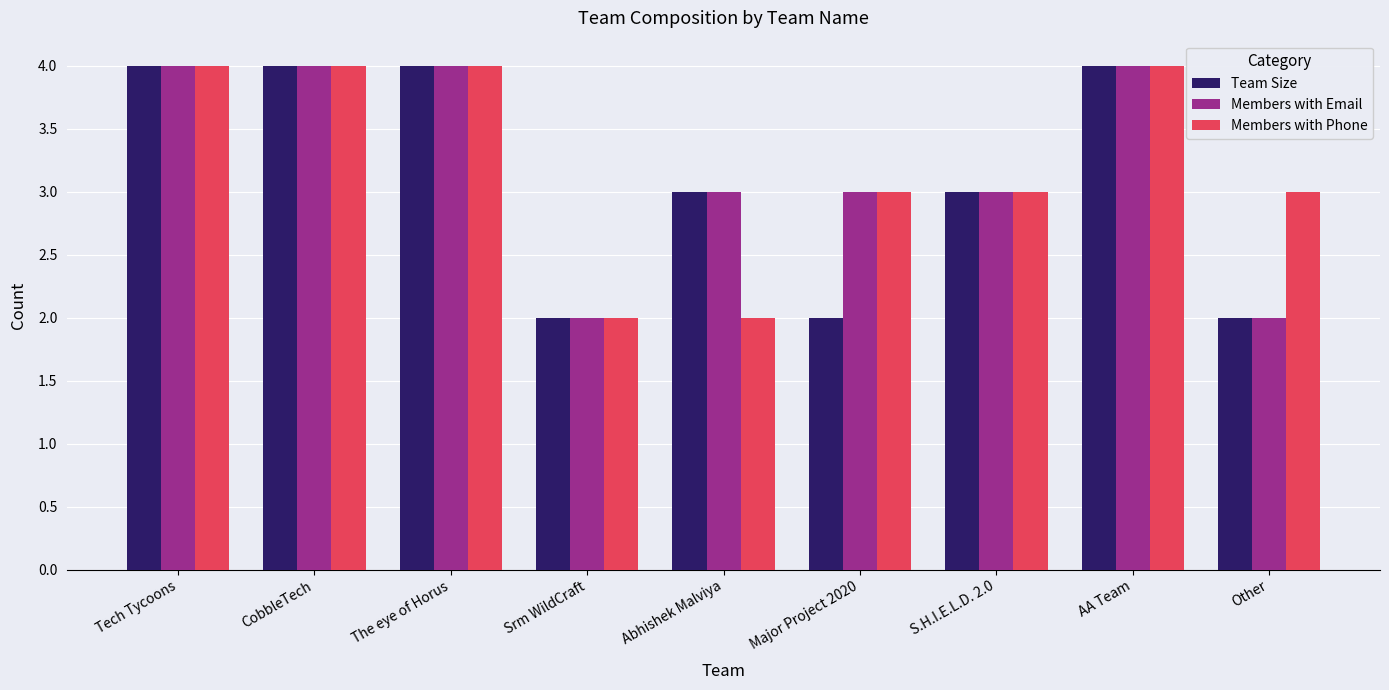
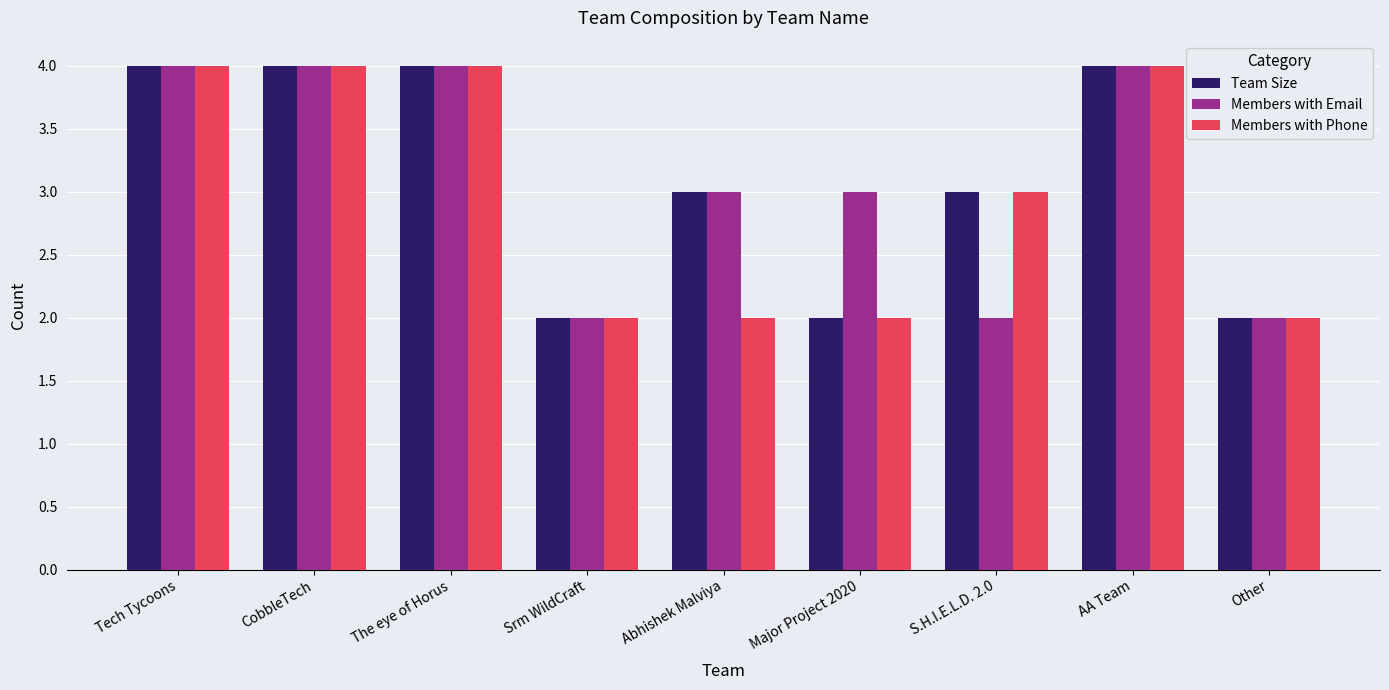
Members with Phone, Major Project 2020: 3 -> 2
Members with Email, S.H.I.E.L.D. 2.0: 3 -> 2
Members with Phone, Other: 3 -> 2
